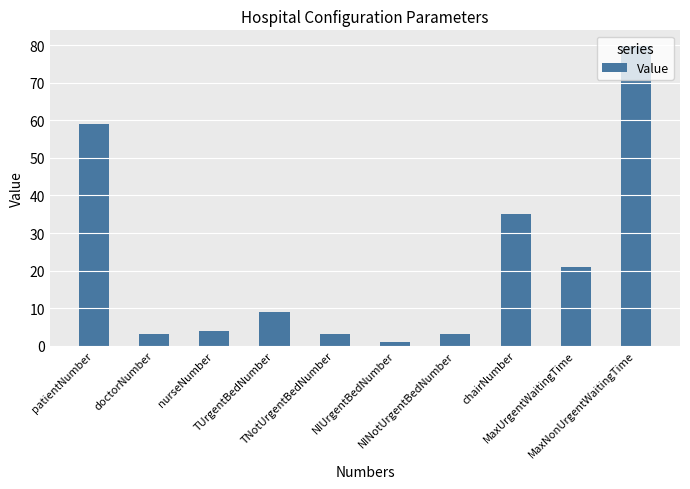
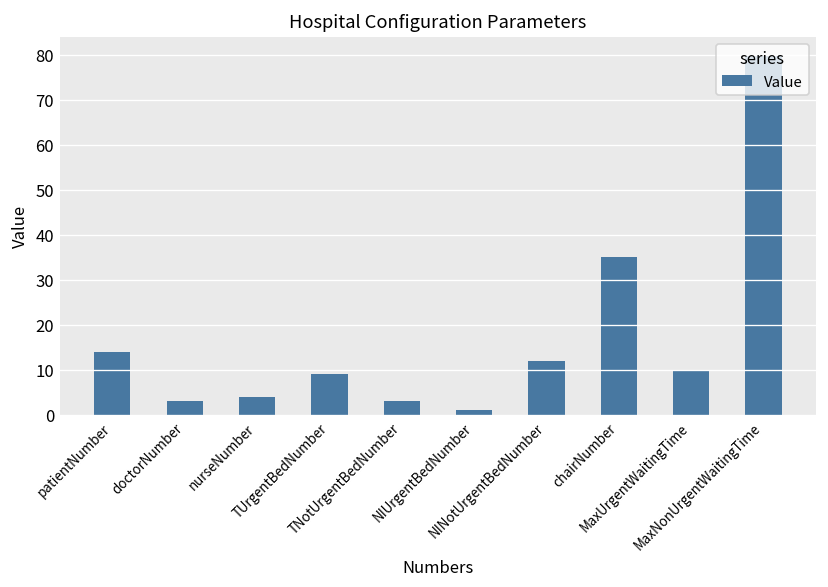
patientNumber: 59 -> 14
NINotUrgentBedNumber: 3 -> 12
MaxUrgentWaitingTime: 21 -> 10
